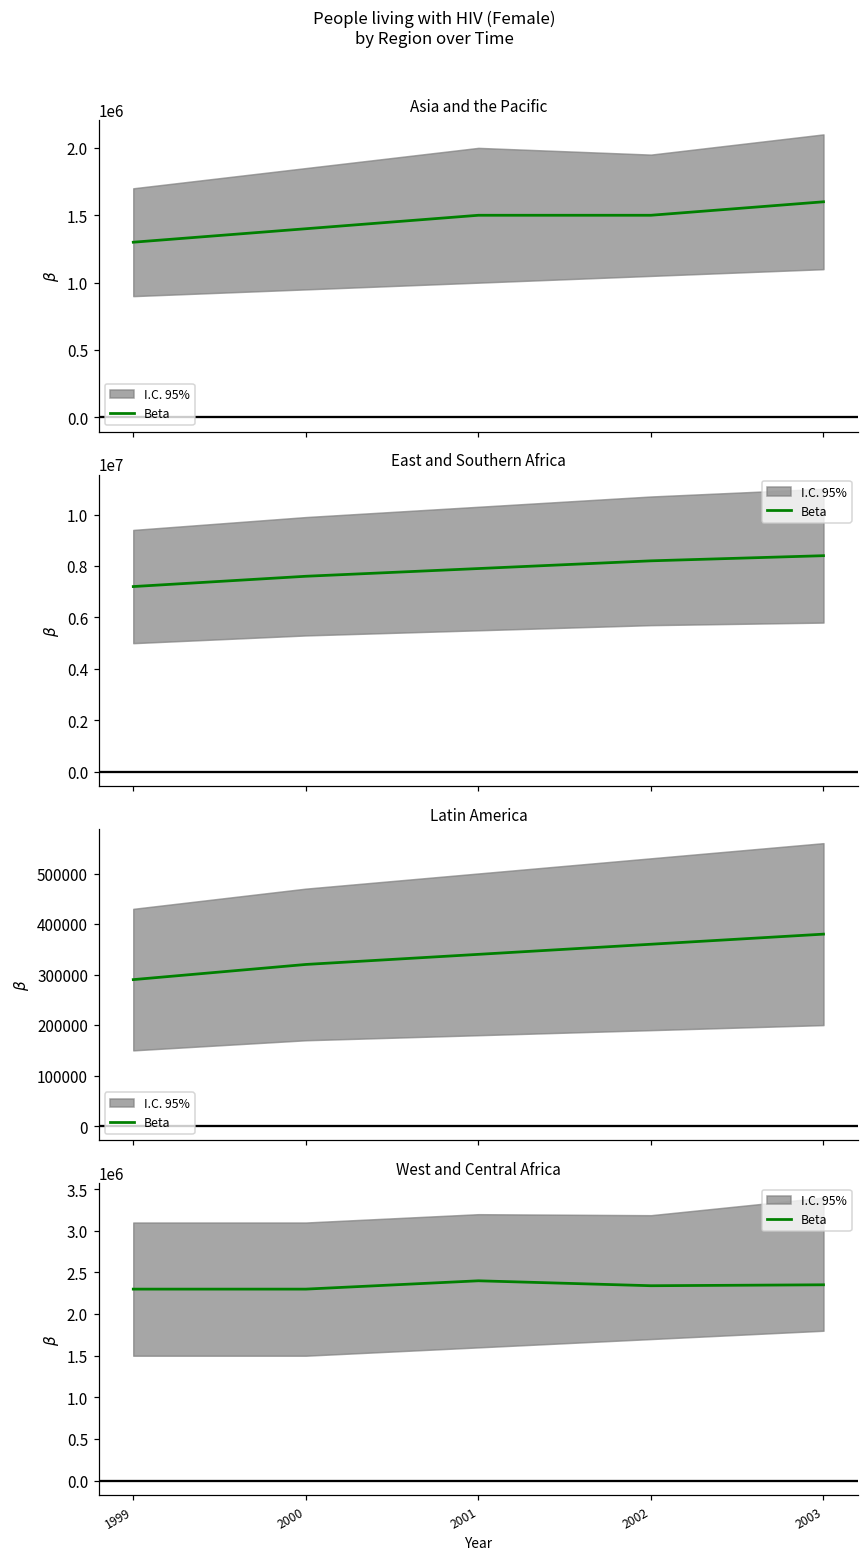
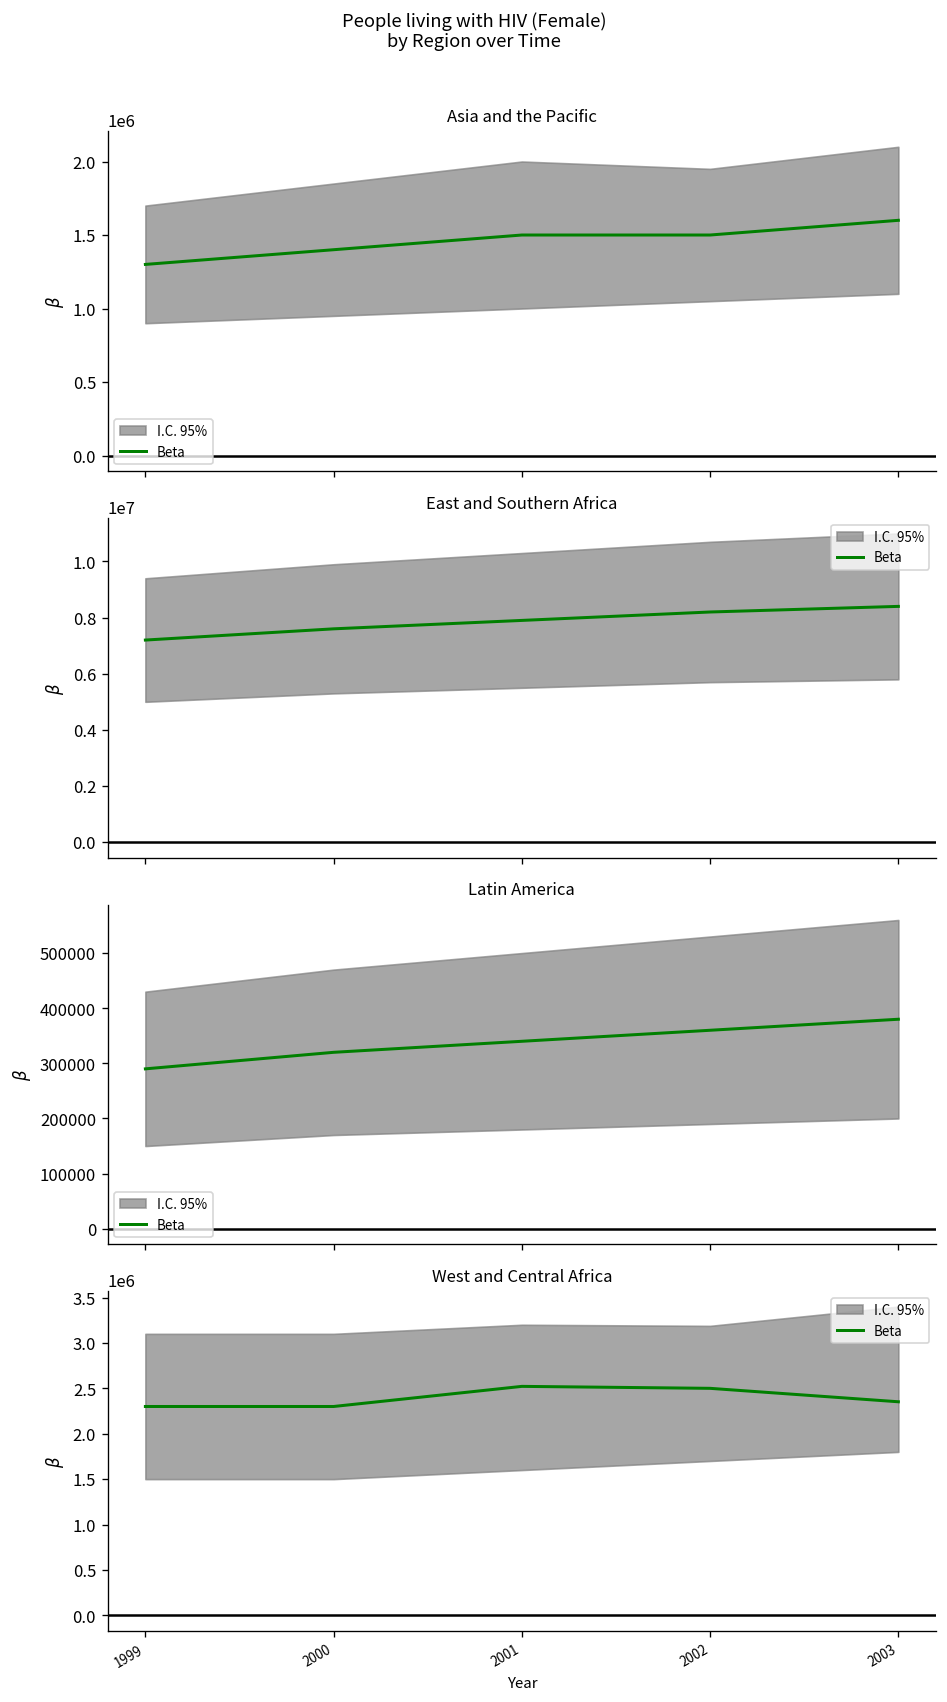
West and Central Africa, Beta, 2001: 2400000 -> 2500000
West and Central Africa, Beta, 2002: 2300000 -> 2500000
